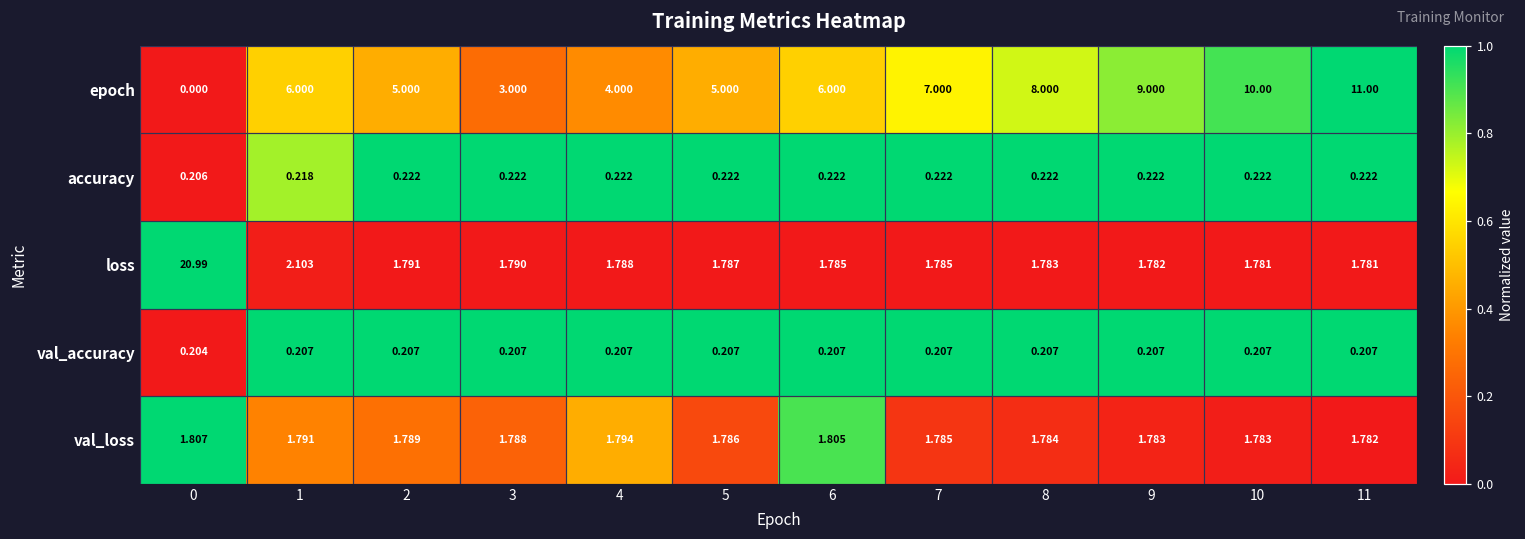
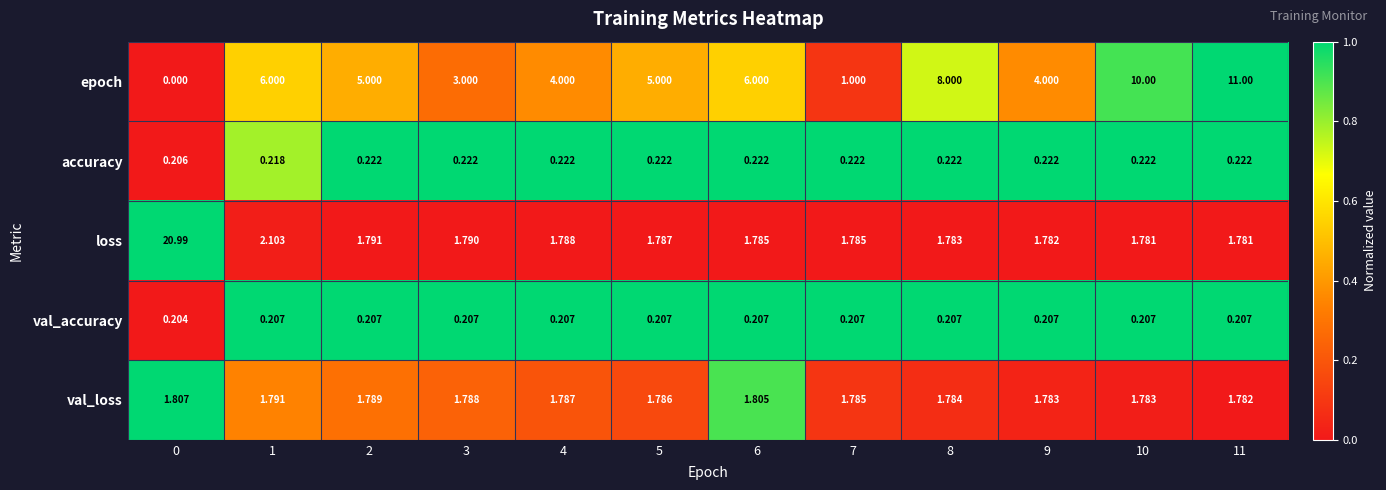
epoch, 7: 7.000 -> 1.000
epoch, 9: 9.000 -> 4.000
val_loss, 4: 1.794 -> 1.787
